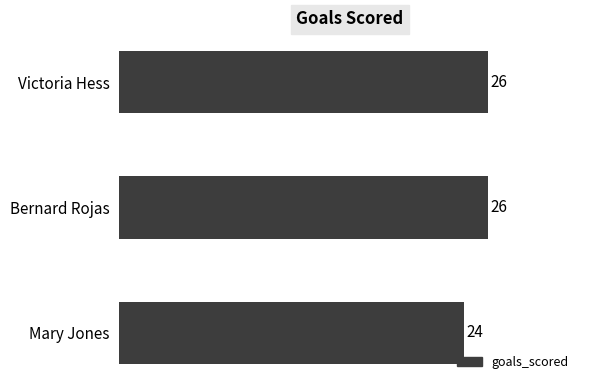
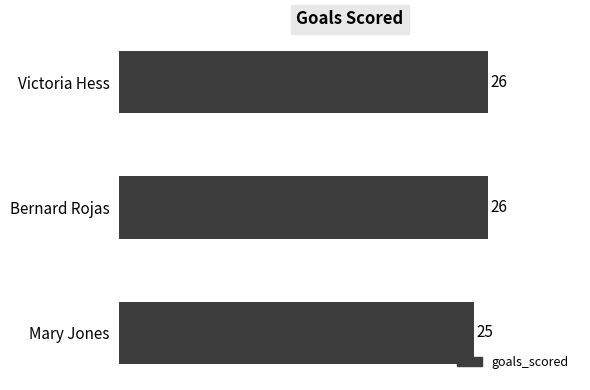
Mary Jones: 24 -> 25
